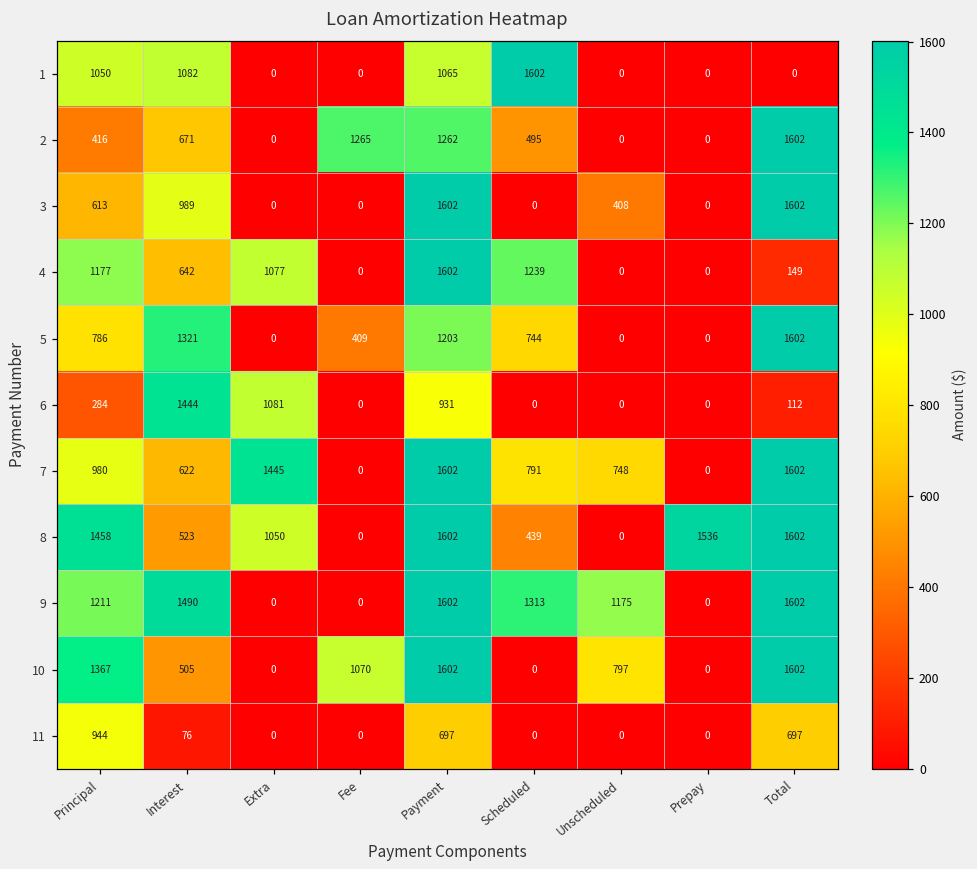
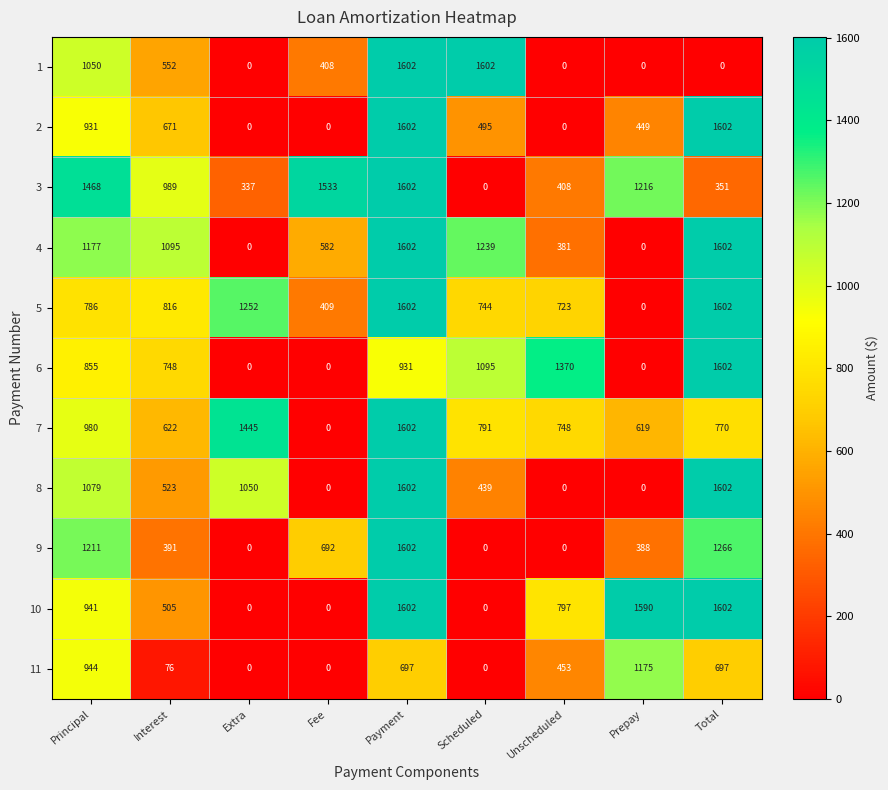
1, Interest: 1082 -> 552
1, Fee: 0 -> 408
1, Payment: 1065 -> 1602
2, Principal: 416 -> 931
2, Fee: 1265 -> 0
2, Payment: 1262 -> 1602
2, Prepay: 0 -> 449
3, Principal: 613 -> 1468
3, Extra: 0 -> 337
3, Fee: 0 -> 1533
3, Prepay: 0 -> 1216
3, Total: 1602 -> 351
4, Interest: 642 -> 1095
4, Extra: 1077 -> 0
4, Fee: 0 -> 582
4, Unscheduled: 0 -> 381
4, Total: 149 -> 1602
5, Interest: 1321 -> 816
5, Extra: 0 -> 1252
5, Payment: 1203 -> 1602
5, Unscheduled: 0 -> 723
6, Principal: 284 -> 855
6, Interest: 1444 -> 748
6, Extra: 1081 -> 0
6, Scheduled: 0 -> 1095
6, Unscheduled: 0 -> 1370
6, Total: 112 -> 1602
7, Prepay: 0 -> 619
7, Total: 1602 -> 770
8, Principal: 1458 -> 1079
8, Prepay: 1536 -> 0
9, Interest: 1490 -> 391
9, Fee: 0 -> 692
9, Scheduled: 1313 -> 0
9, Unscheduled: 1175 -> 0
9, Prepay: 0 -> 388
9, Total: 1602 -> 1266
10, Principal: 1367 -> 941
10, Fee: 1070 -> 0
10, Prepay: 0 -> 1590
11, Unscheduled: 0 -> 453
11, Prepay: 0 -> 1175
